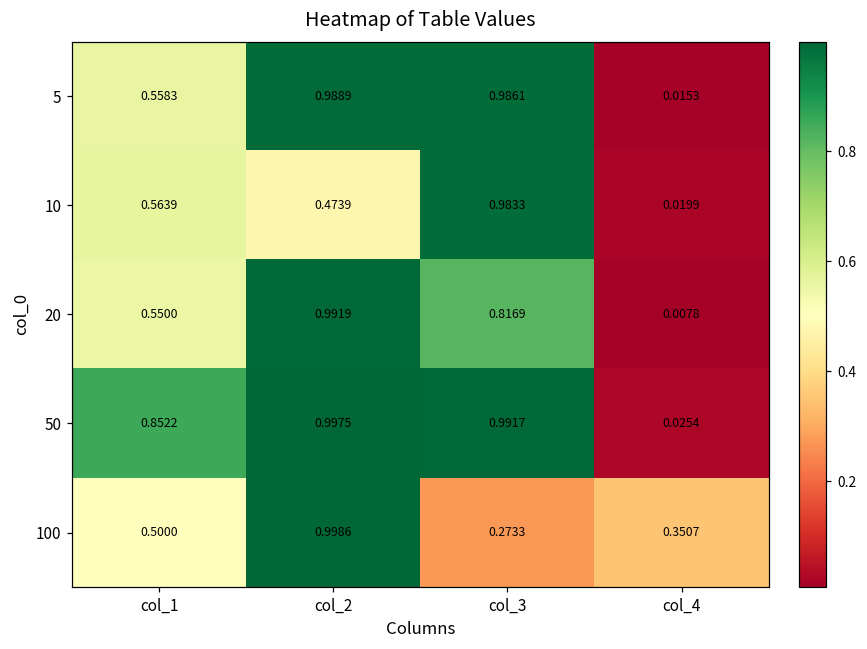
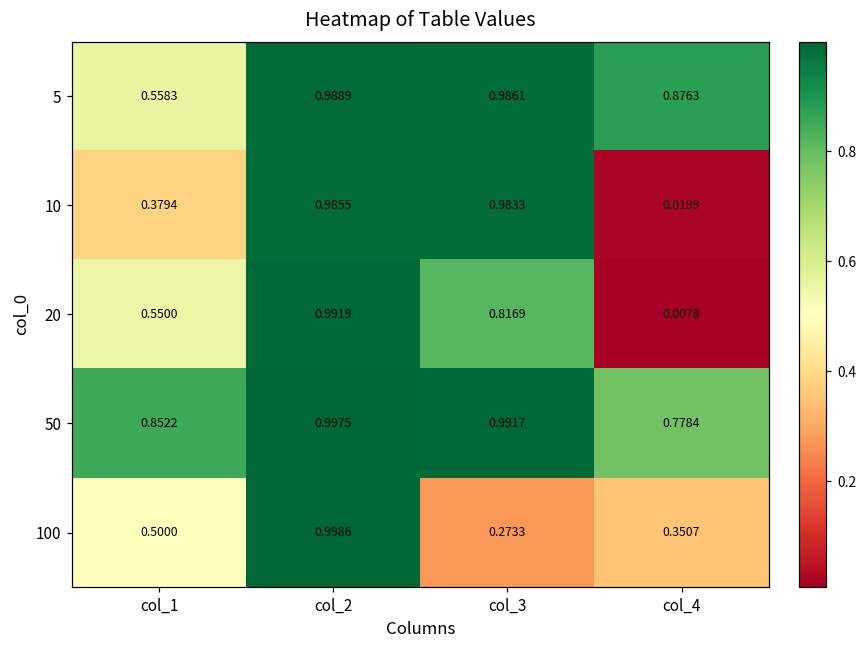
5, col_4: 0.0153 -> 0.8763
10, col_1: 0.5639 -> 0.3794
10, col_2: 0.4739 -> 0.9855
50, col_4: 0.0254 -> 0.7784
